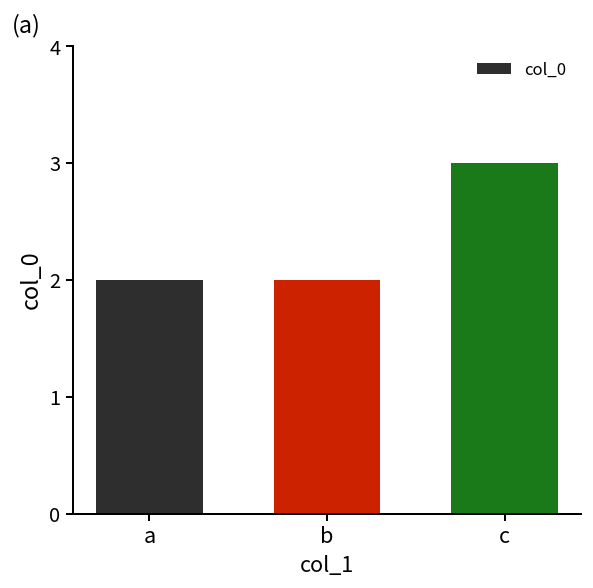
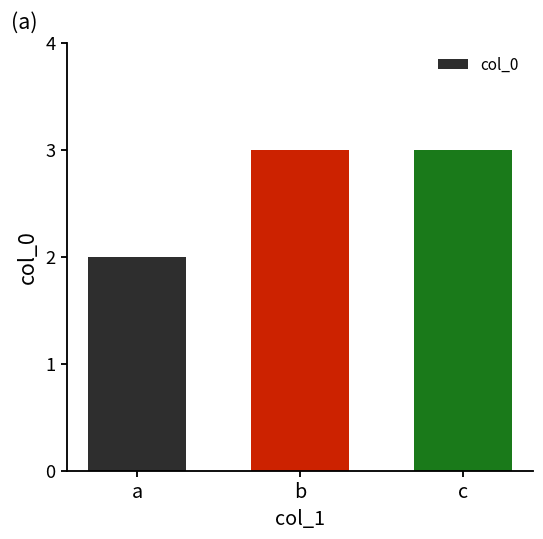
b: 2 -> 3
